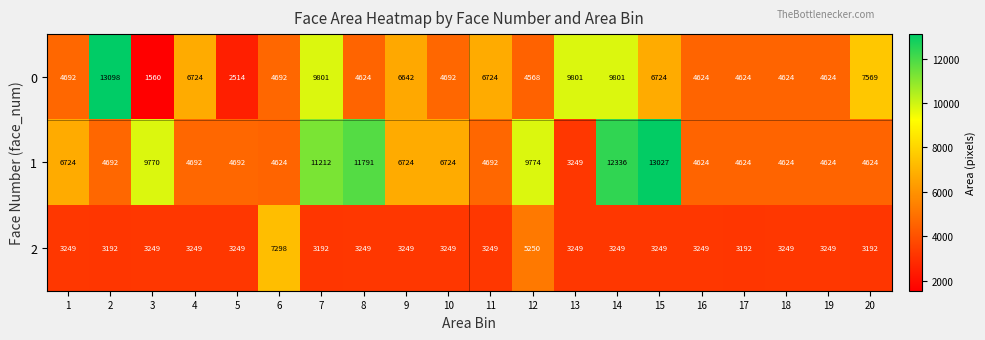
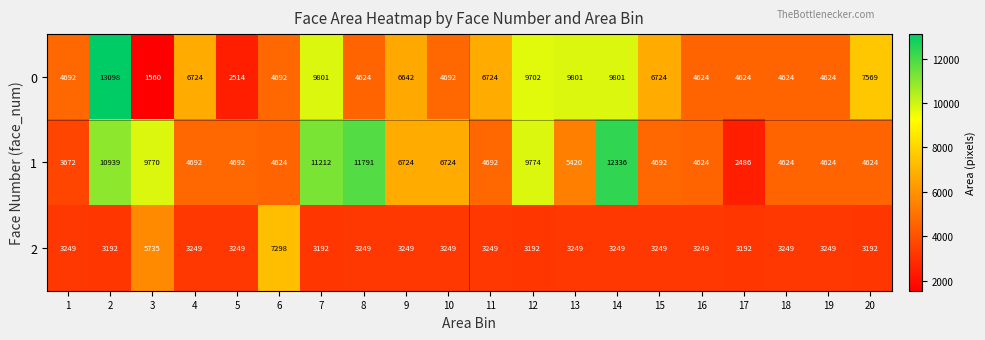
0, 12: 4568 -> 9702
1, 1: 6724 -> 3672
1, 2: 4692 -> 10939
1, 13: 3249 -> 5420
1, 15: 13027 -> 4692
1, 17: 4624 -> 2486
2, 3: 3249 -> 5735
2, 12: 5250 -> 3192
